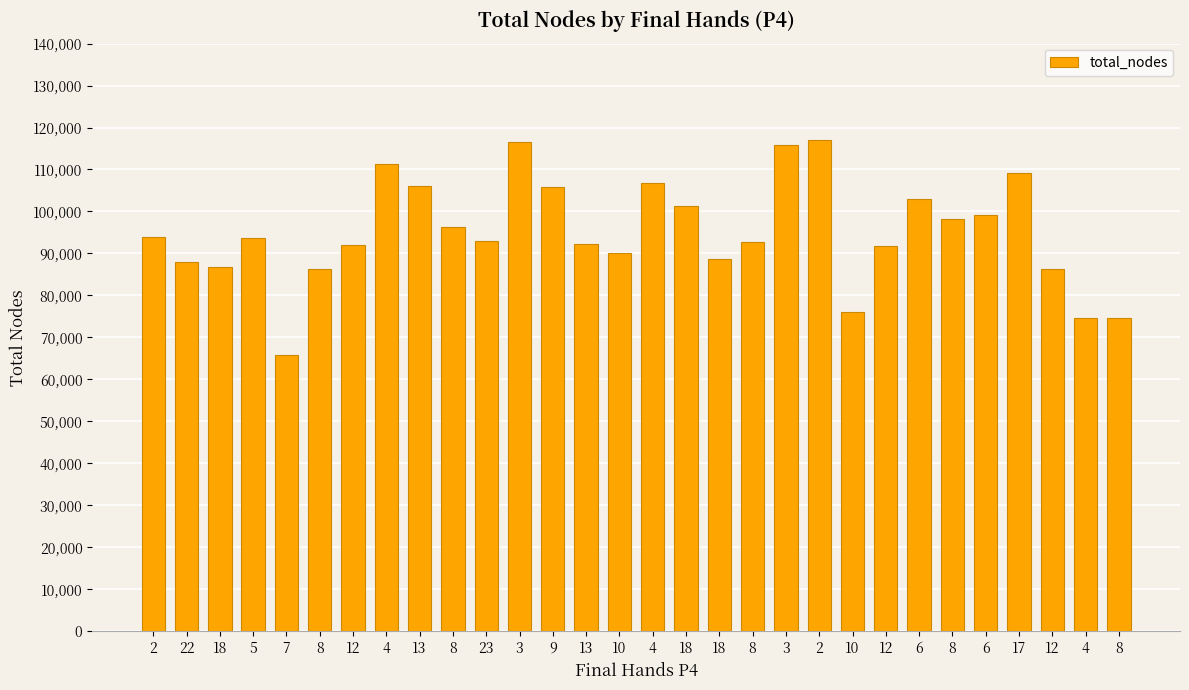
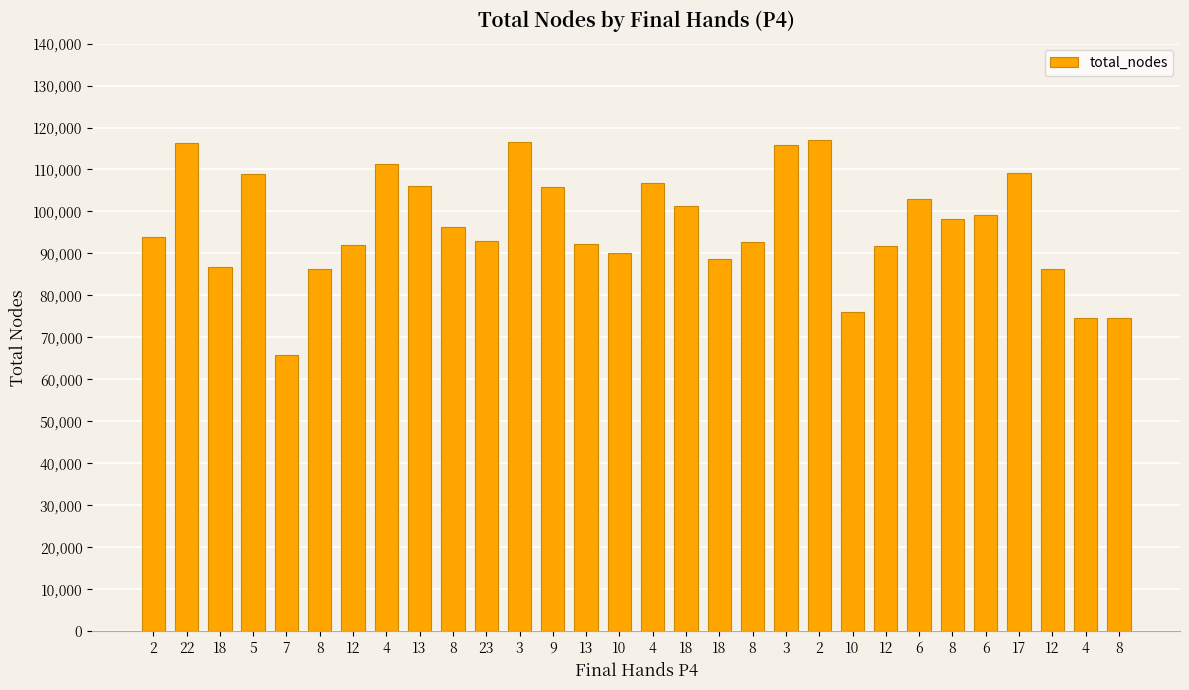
22: 88,000 -> 116,000
5: 94,000 -> 109,000
